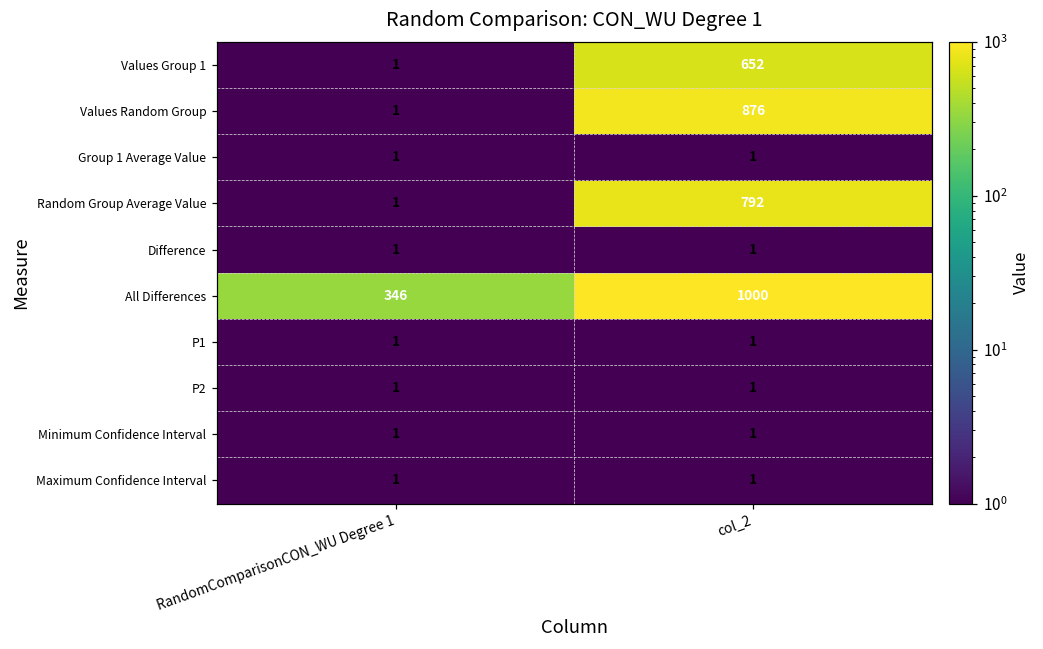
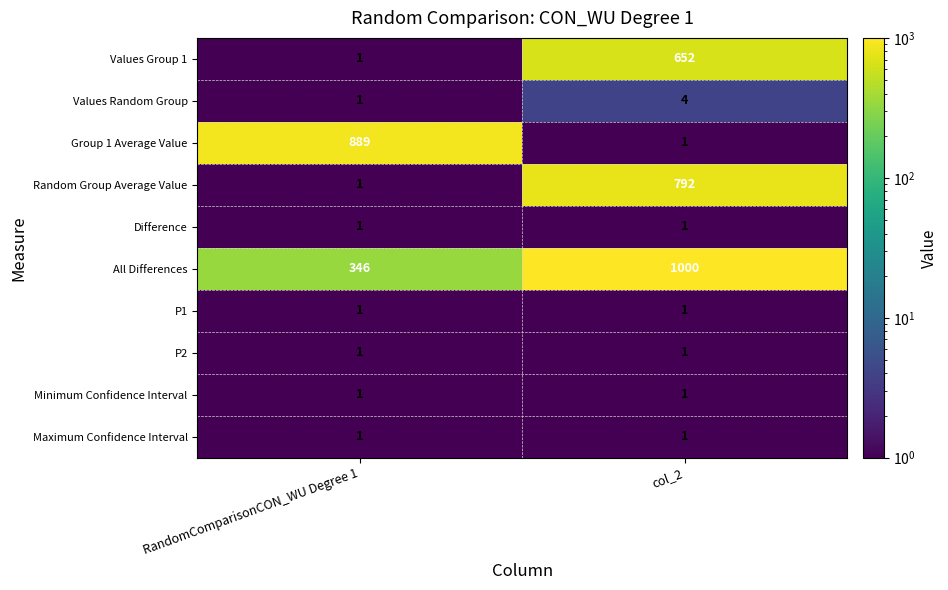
Values Random Group, col_2: 876 -> 4
Group 1 Average Value, RandomComparisonCON_WU Degree 1: 1 -> 889
